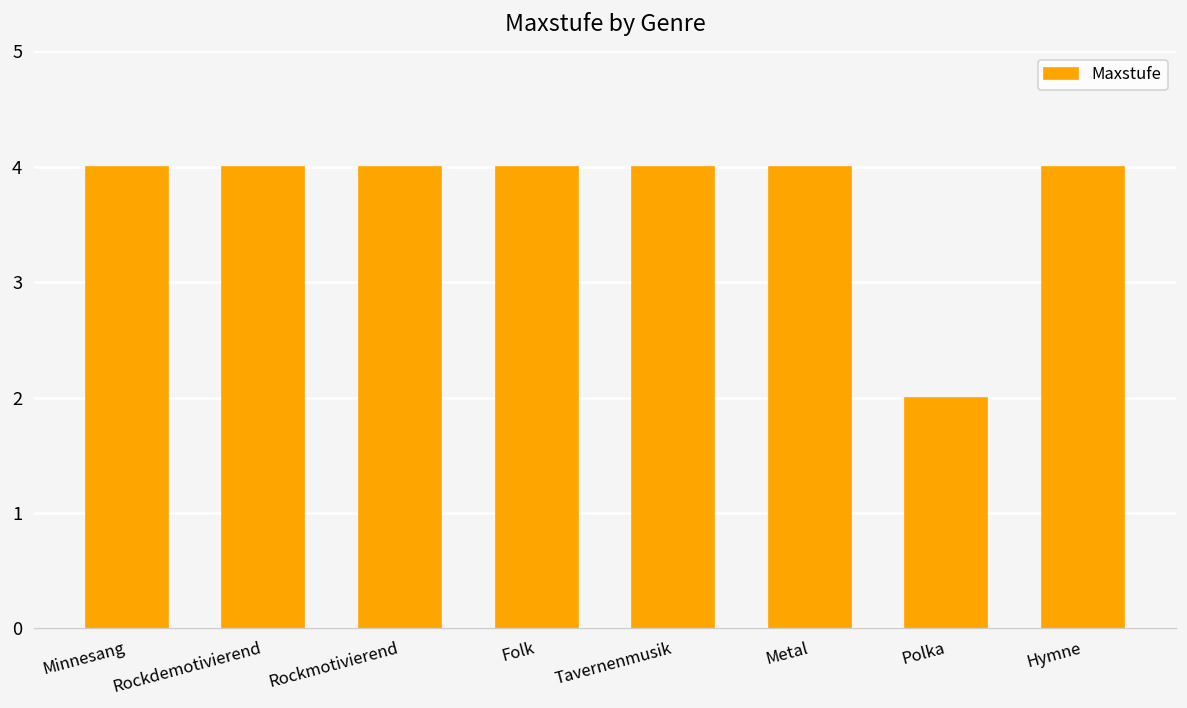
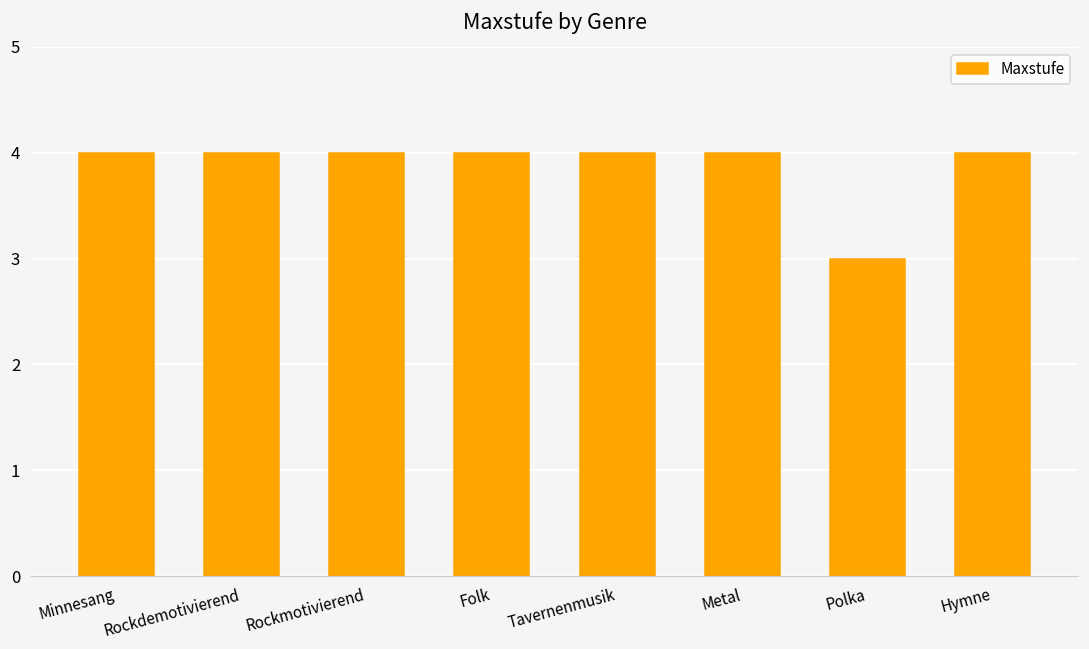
Polka: 2 -> 3
